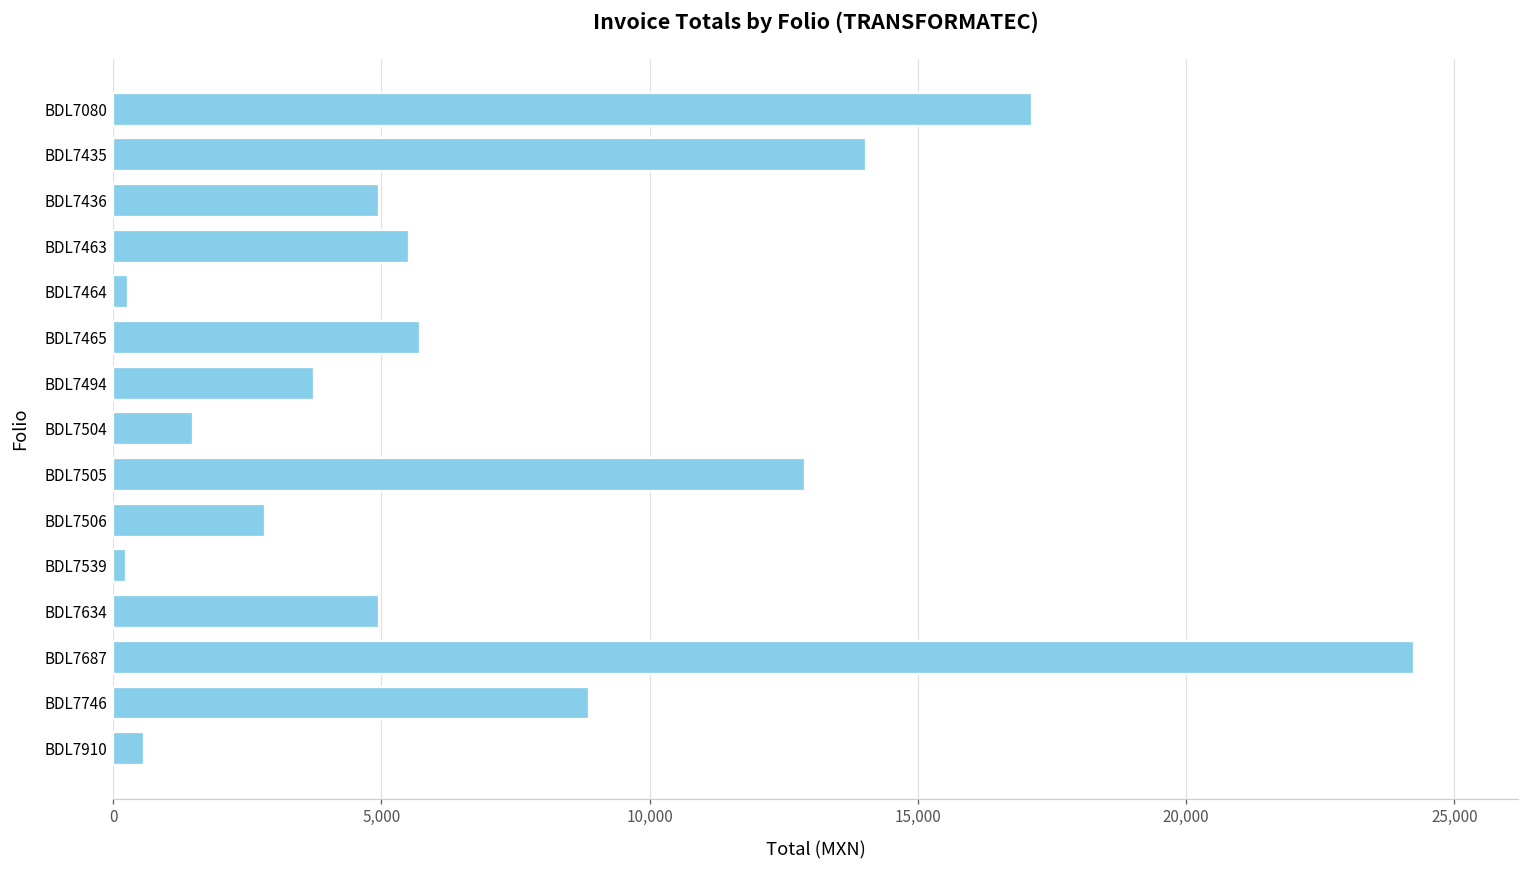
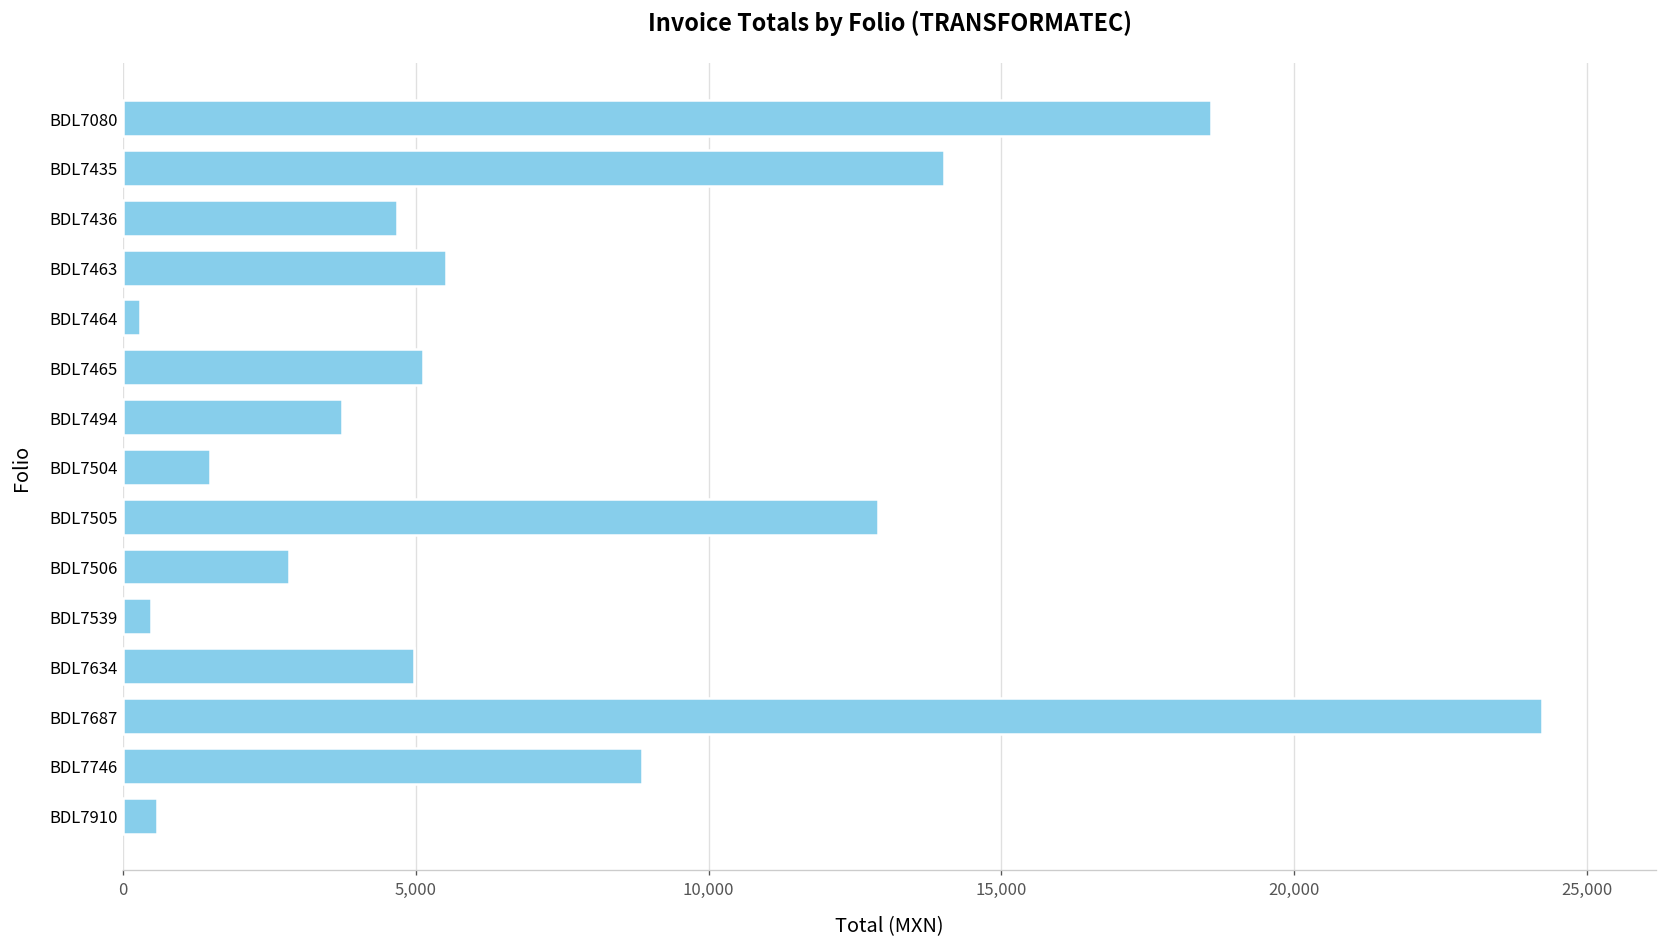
BDL7080: 17,100 -> 18,600
BDL7436: 5,000 -> 4,700
BDL7465: 5,700 -> 5,100
BDL7539: 200 -> 500
